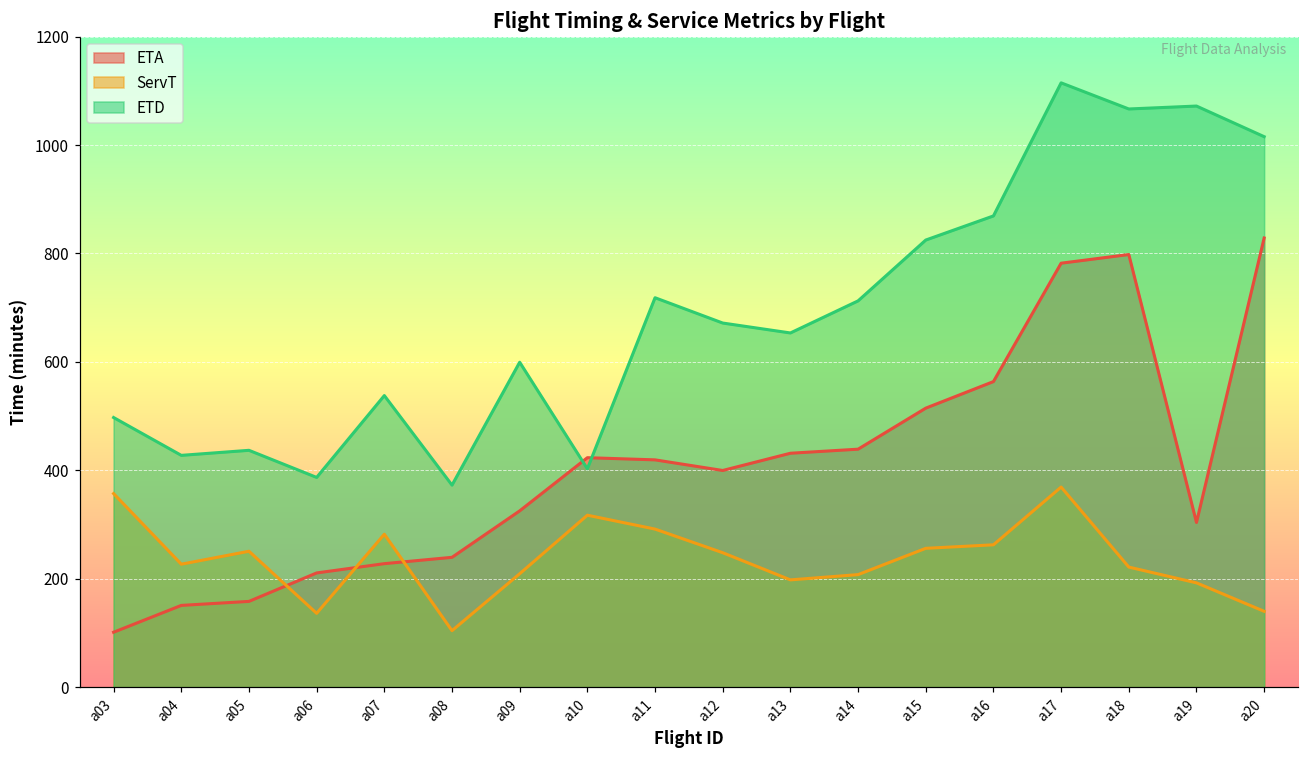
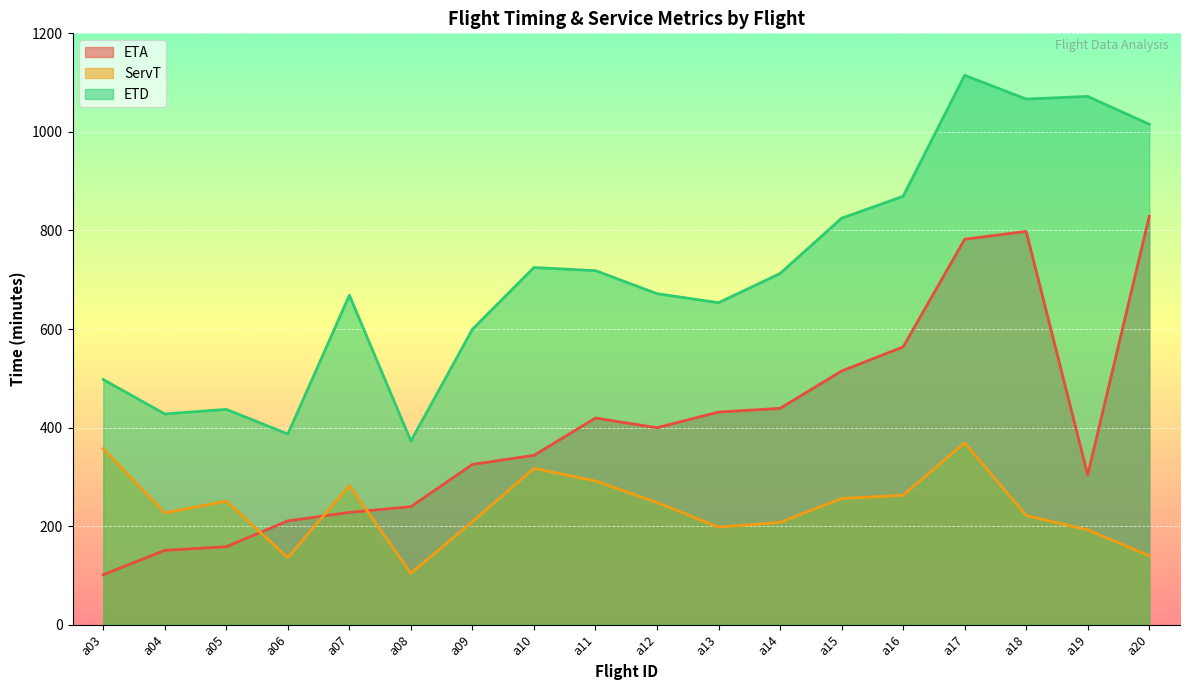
ETD, a07: 540 -> 670
ETA, a10: 420 -> 340
ETD, a10: 400 -> 720
